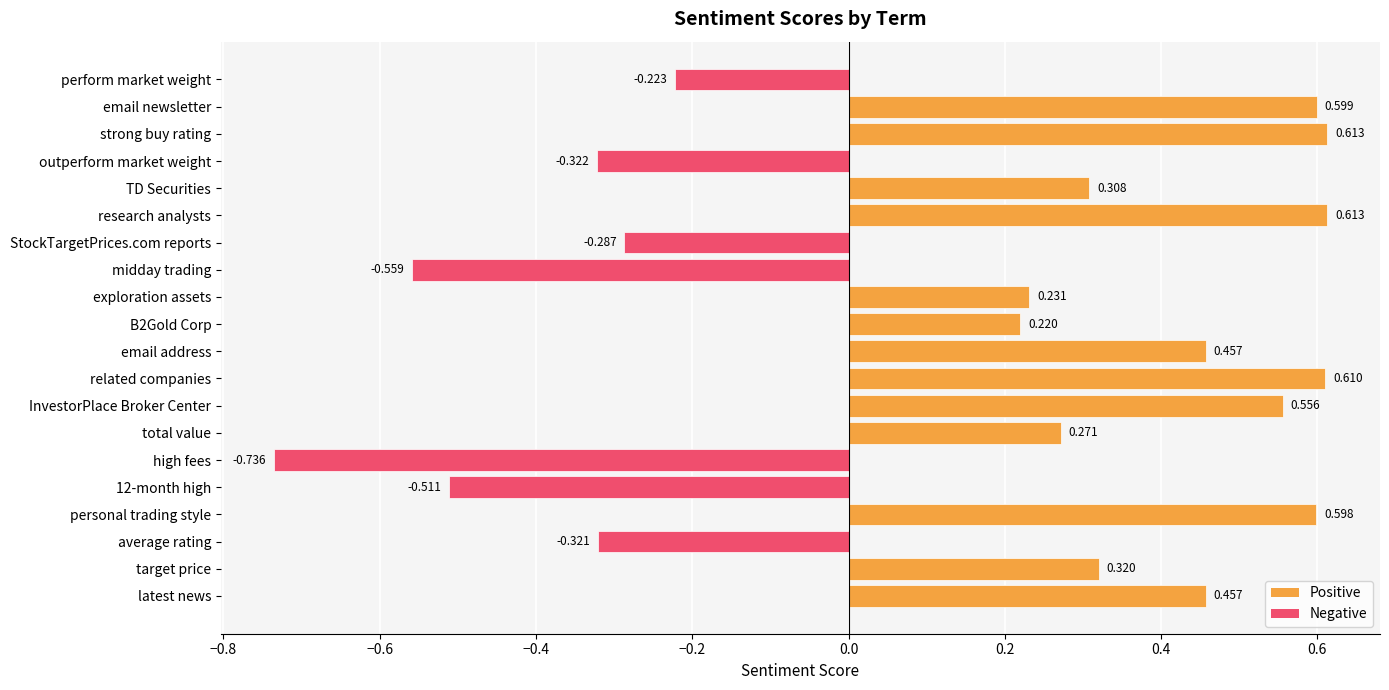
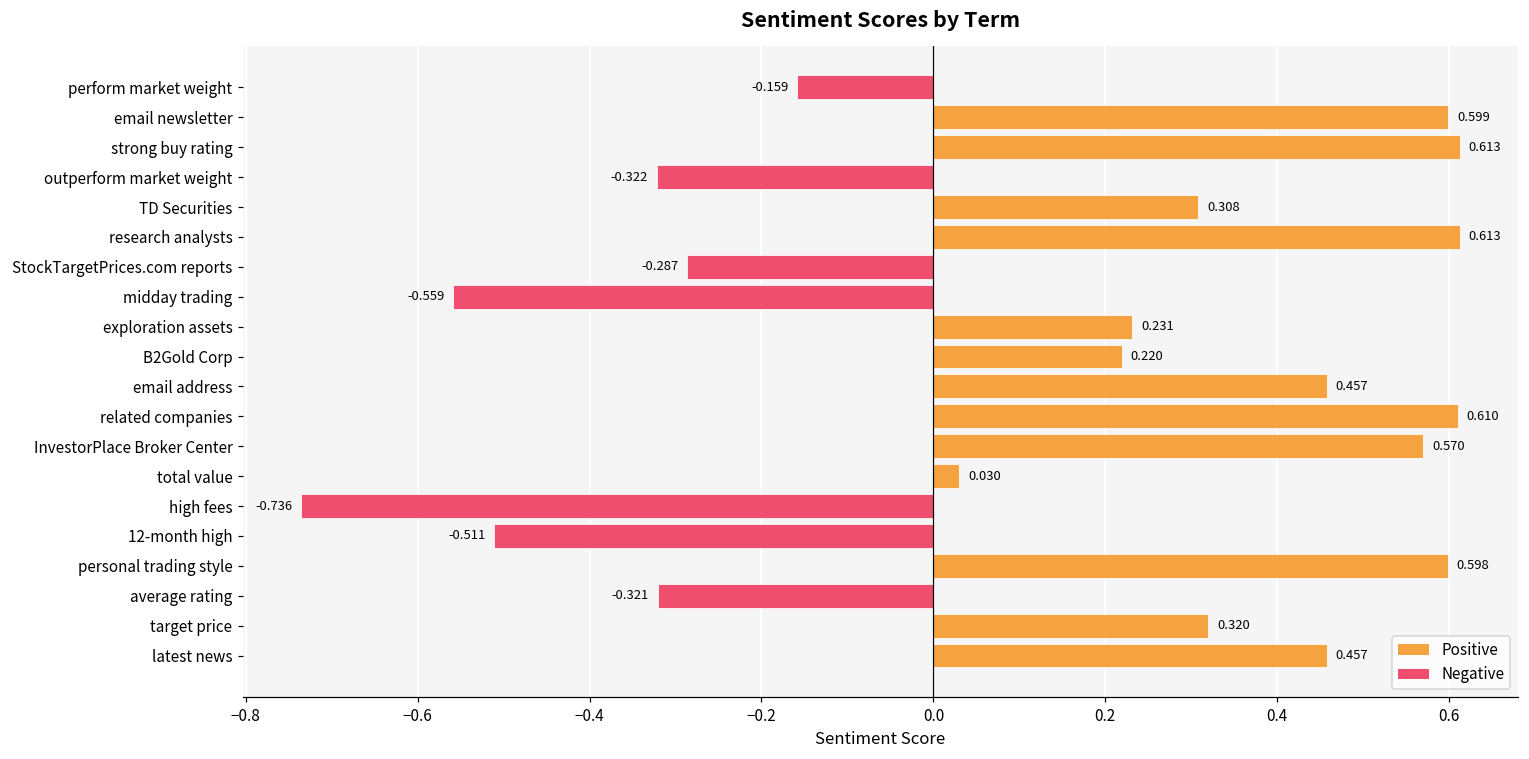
perform market weight: -0.223 -> -0.159
InvestorPlace Broker Center: 0.556 -> 0.570
total value: 0.271 -> 0.030
